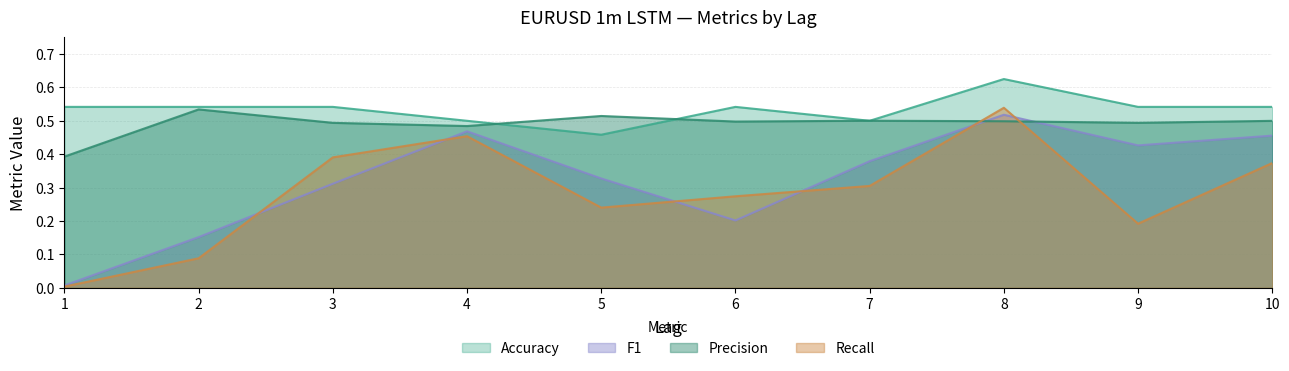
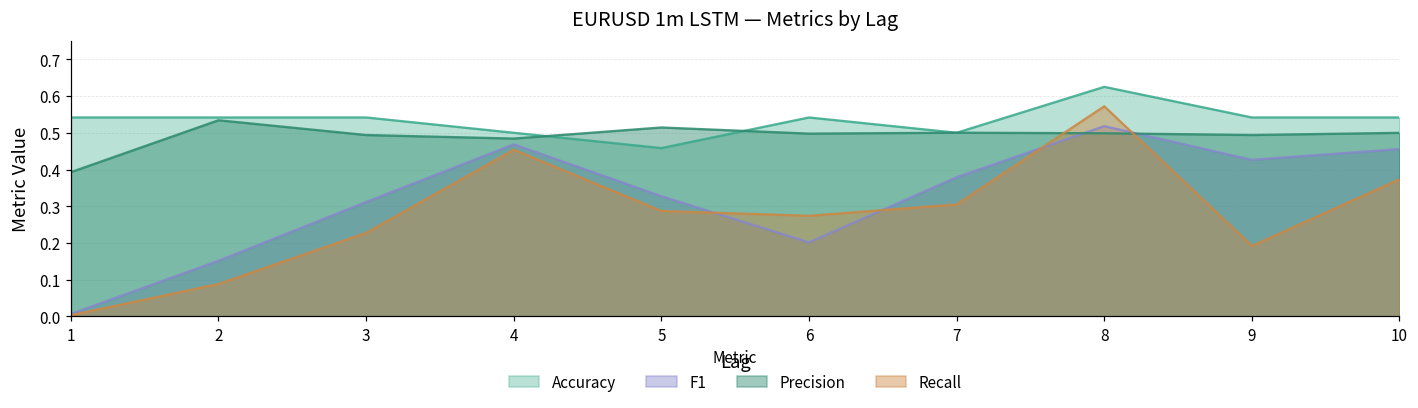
Recall, 3: 0.39 -> 0.23
Recall, 5: 0.24 -> 0.29
Recall, 8: 0.54 -> 0.57
